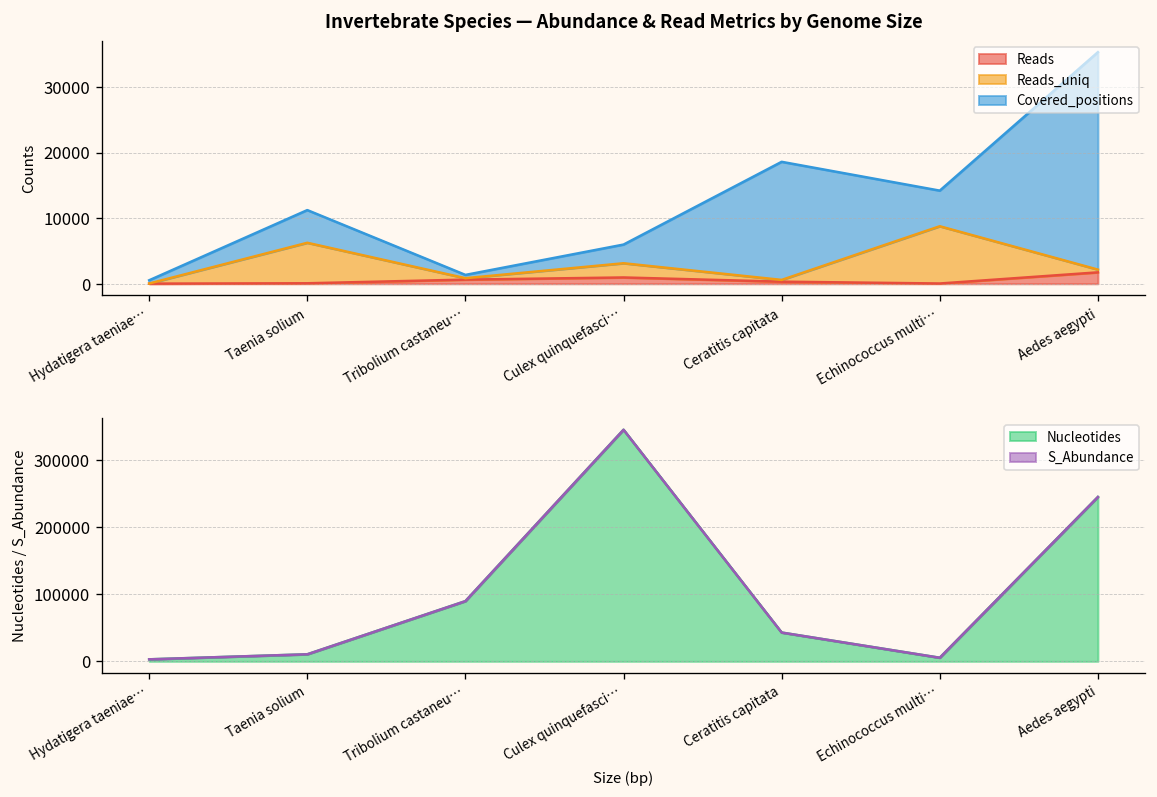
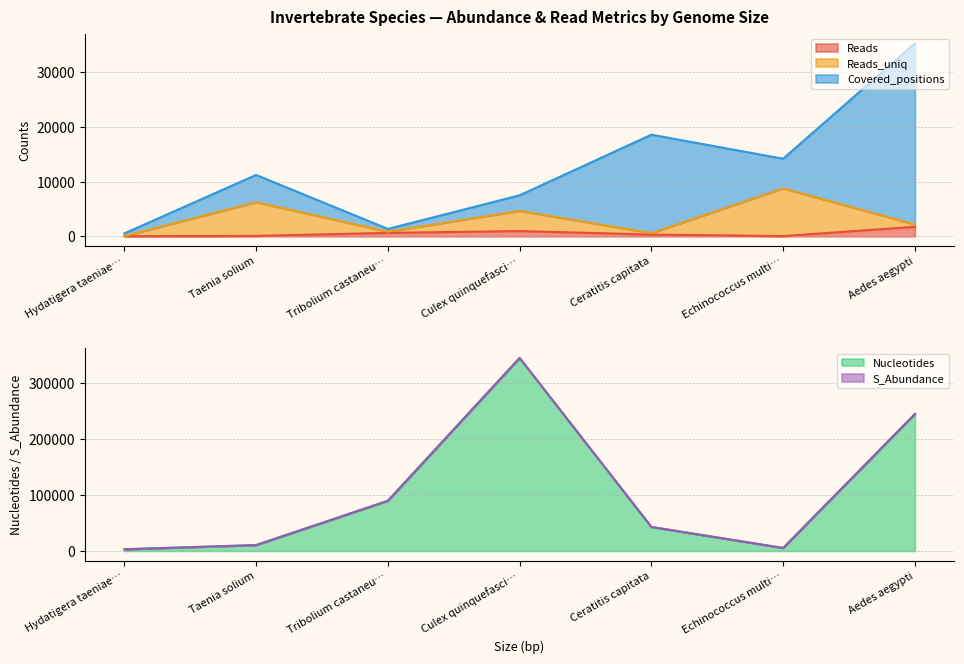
Invertebrate Species — Abundance & Read Metrics by Genome Size, Reads_uniq, Culex quinquefasci…: 2000 -> 4000
